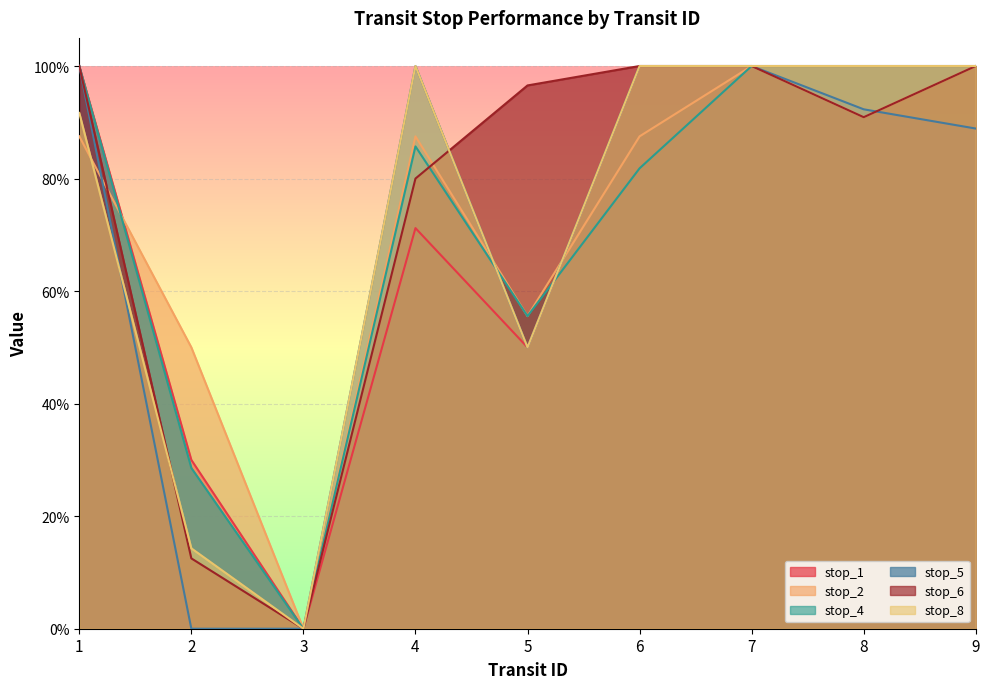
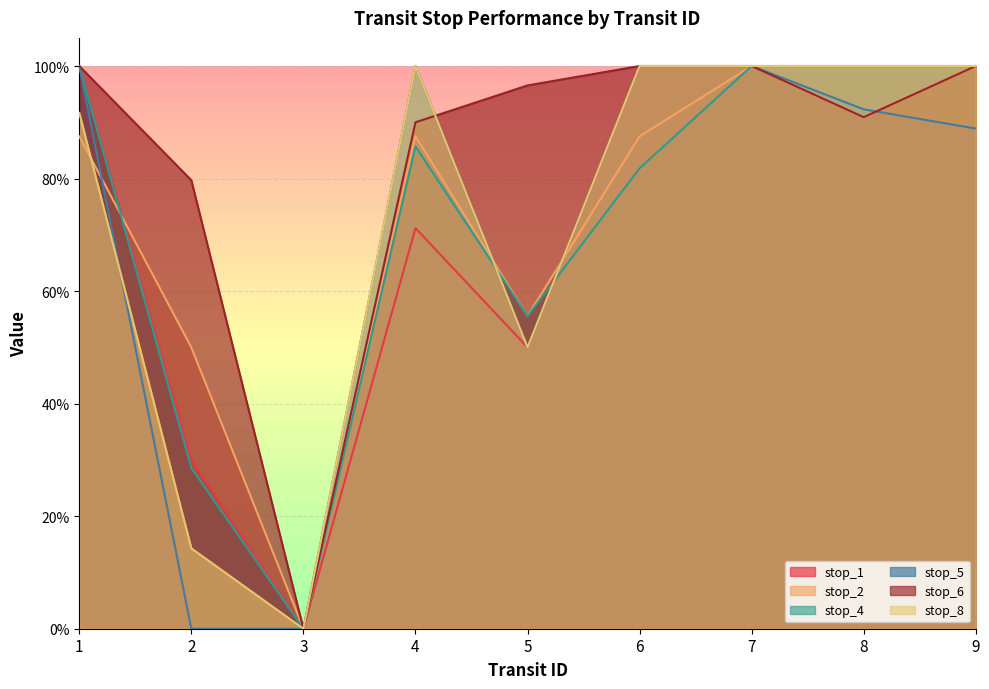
stop_6, 2: 13% -> 80%
stop_6, 4: 80% -> 90%
